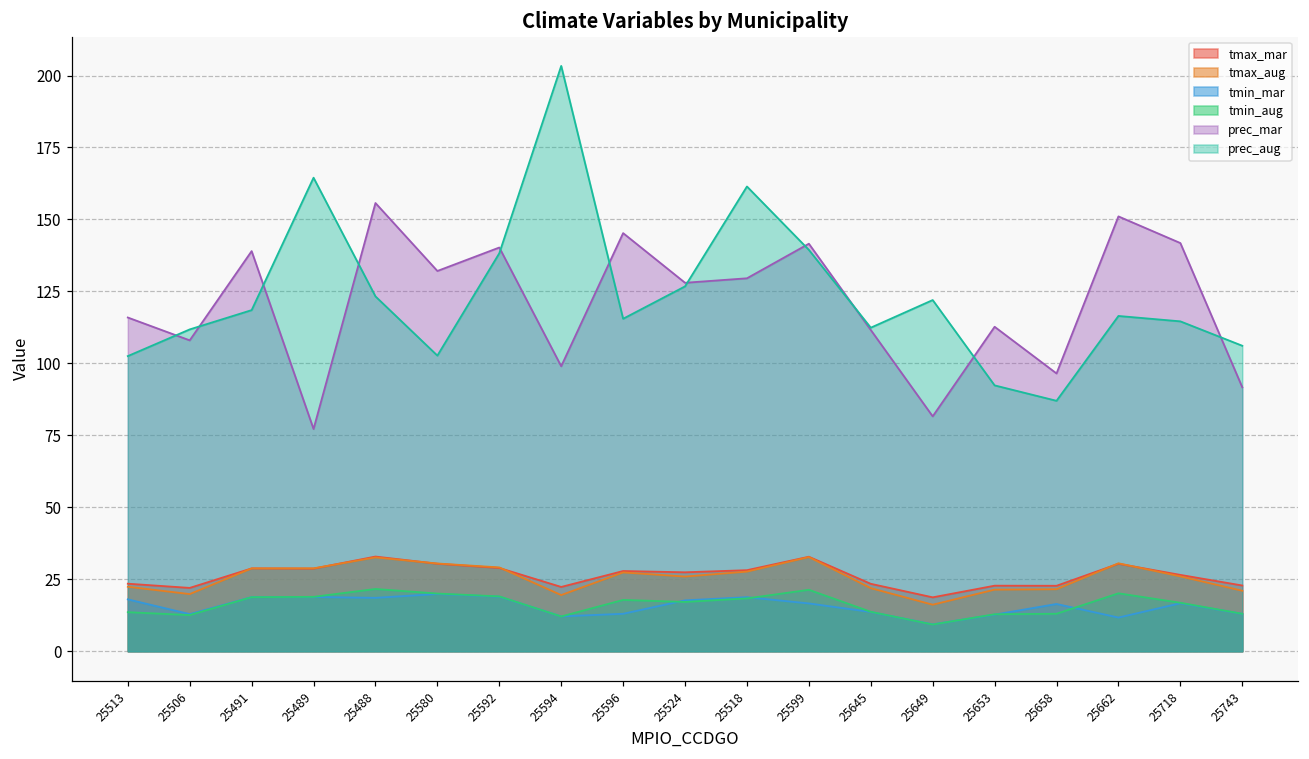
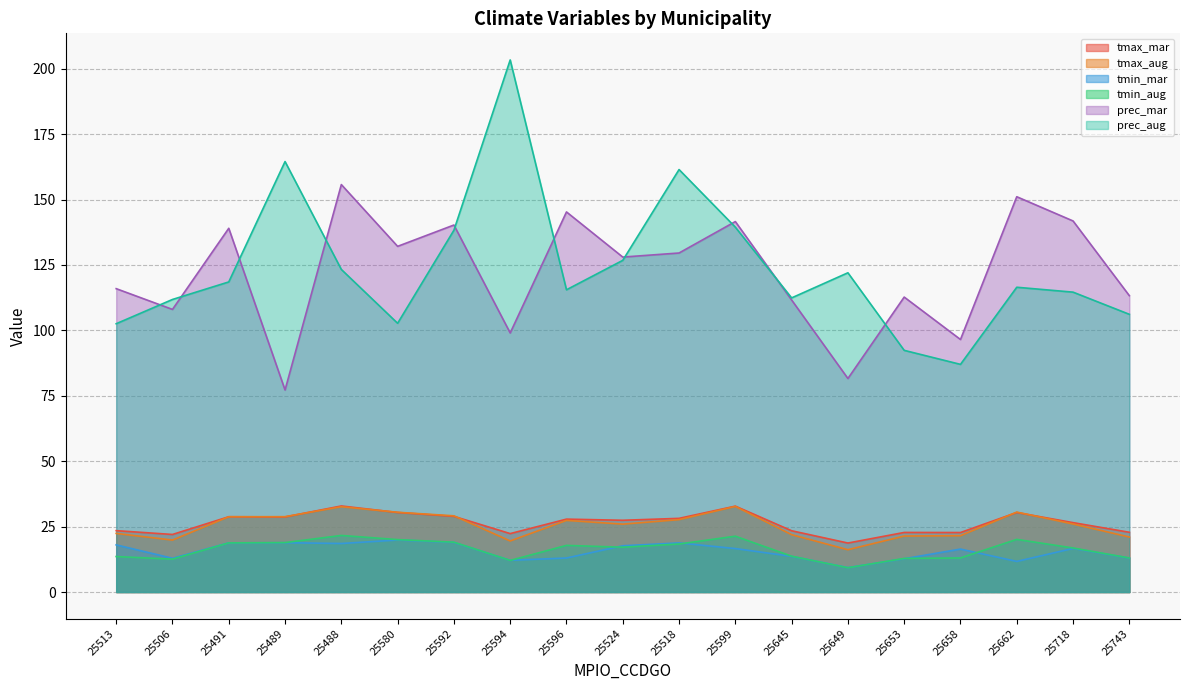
prec_mar, 25743: 92 -> 113
